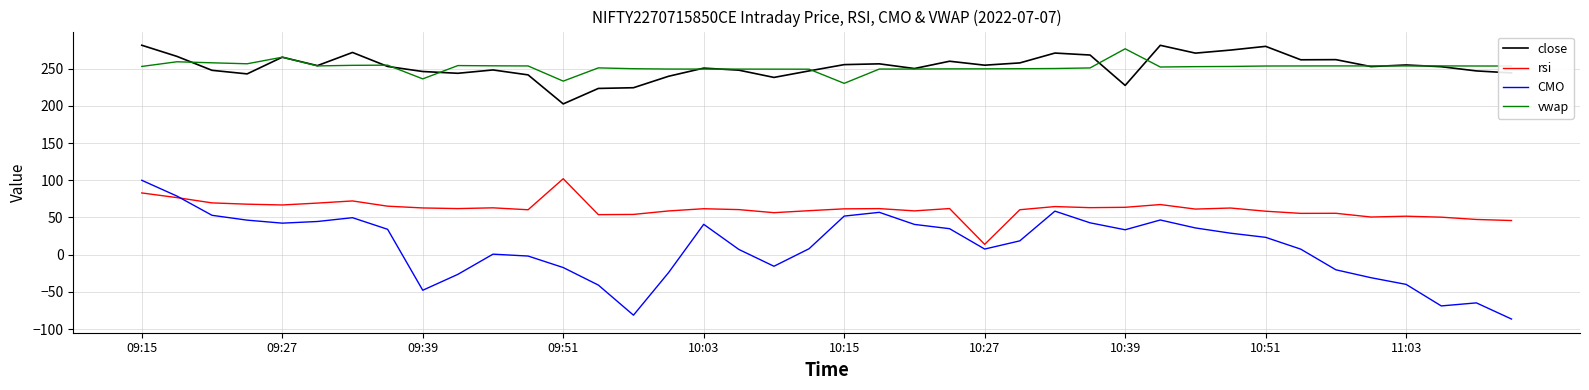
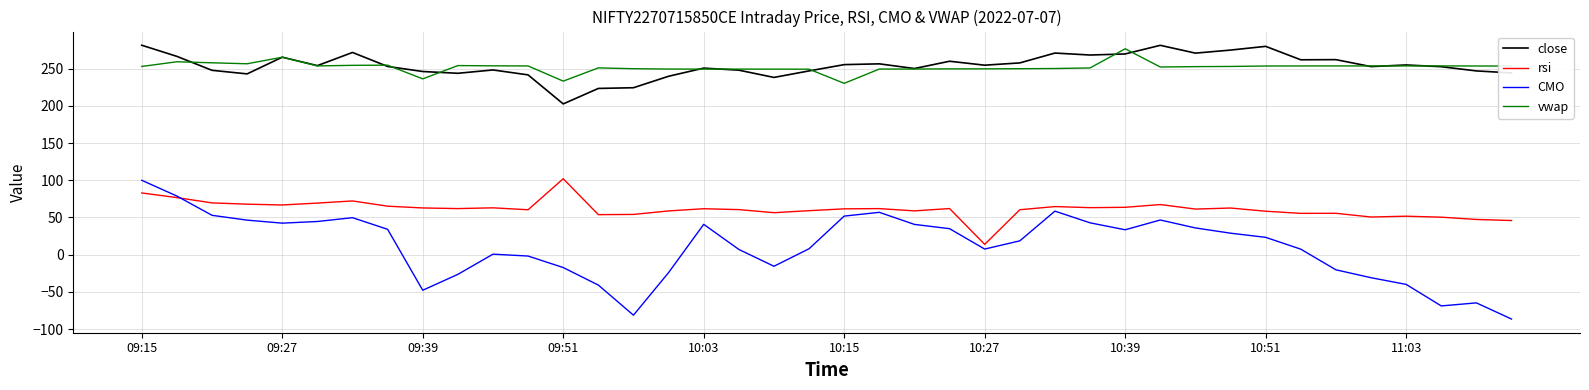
close, 10:39: 230 -> 270
